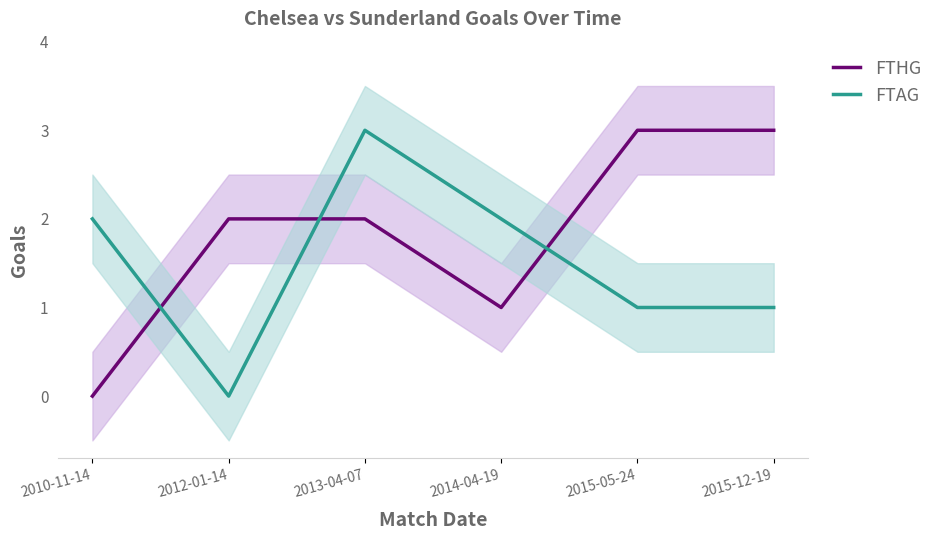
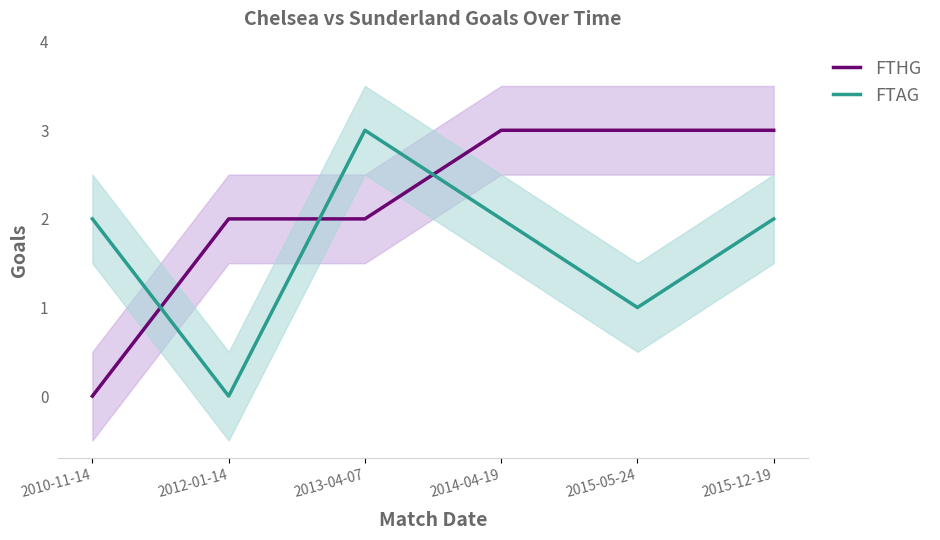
FTHG, 2014-04-19: 1 -> 3
FTAG, 2015-12-19: 1 -> 2
